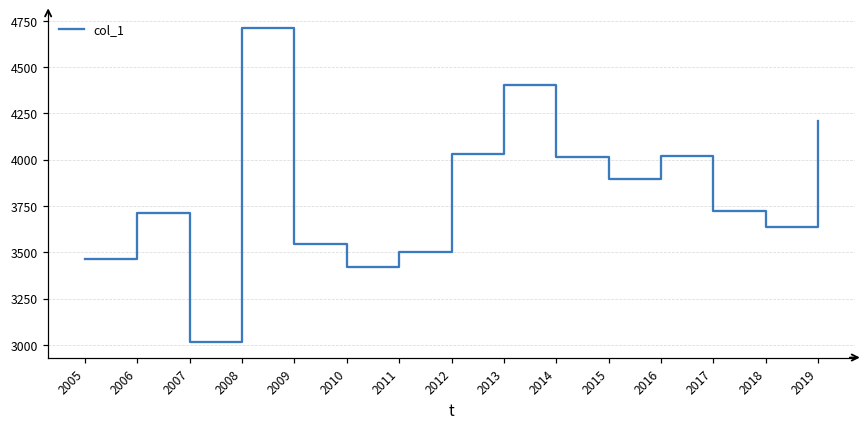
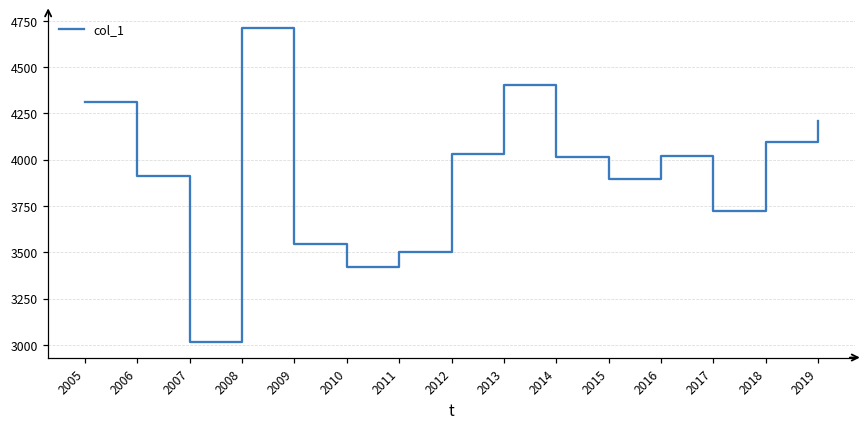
2005: 3470 -> 4310
2006: 3710 -> 3920
2018: 3630 -> 4100
